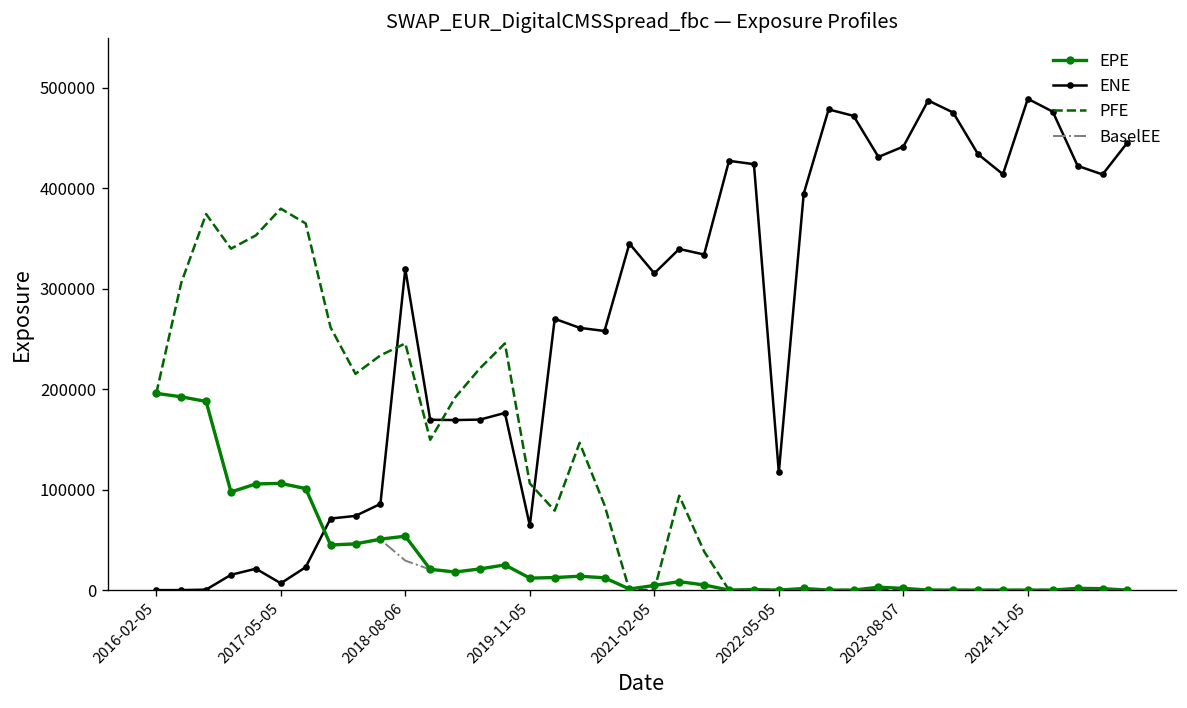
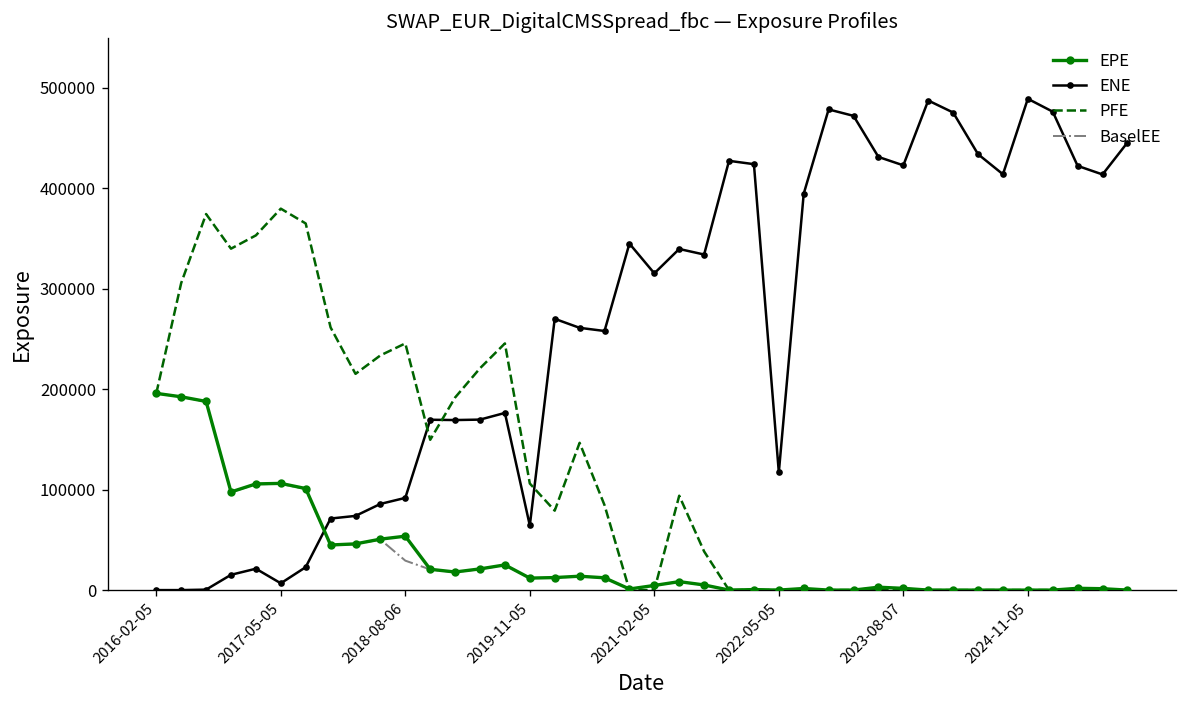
ENE, 2018-08-06: 320000 -> 90000
ENE, 2023-08-07: 440000 -> 420000
